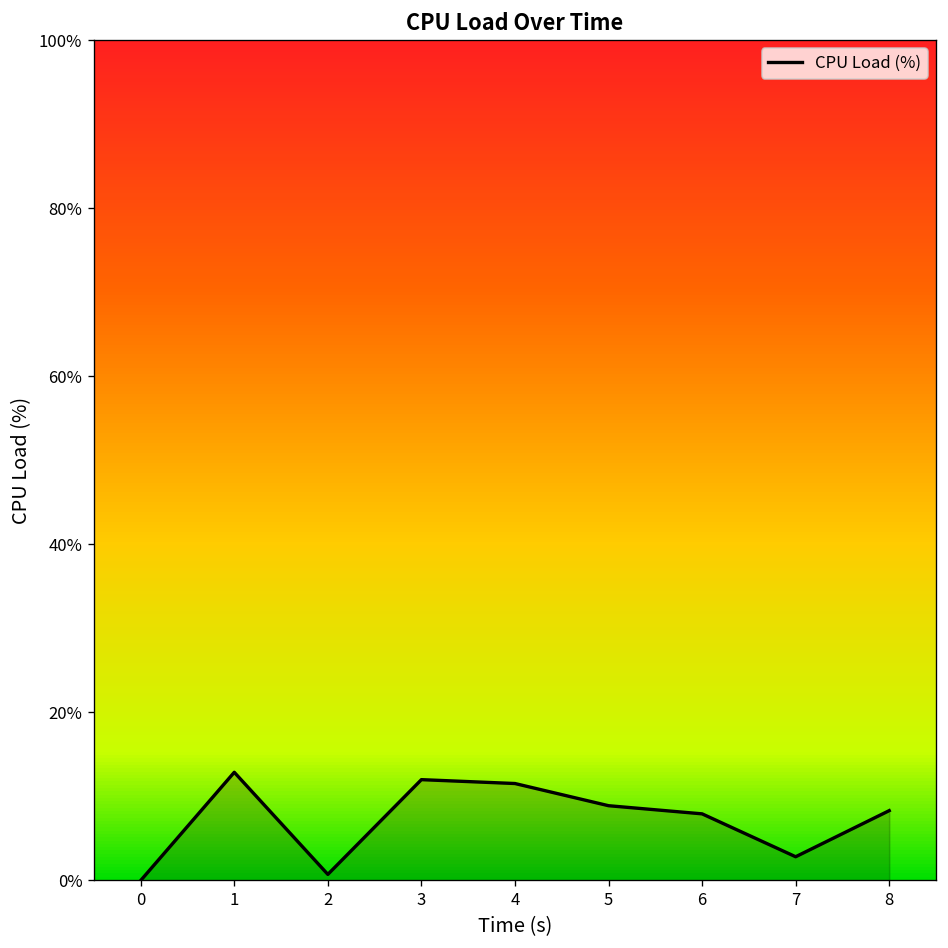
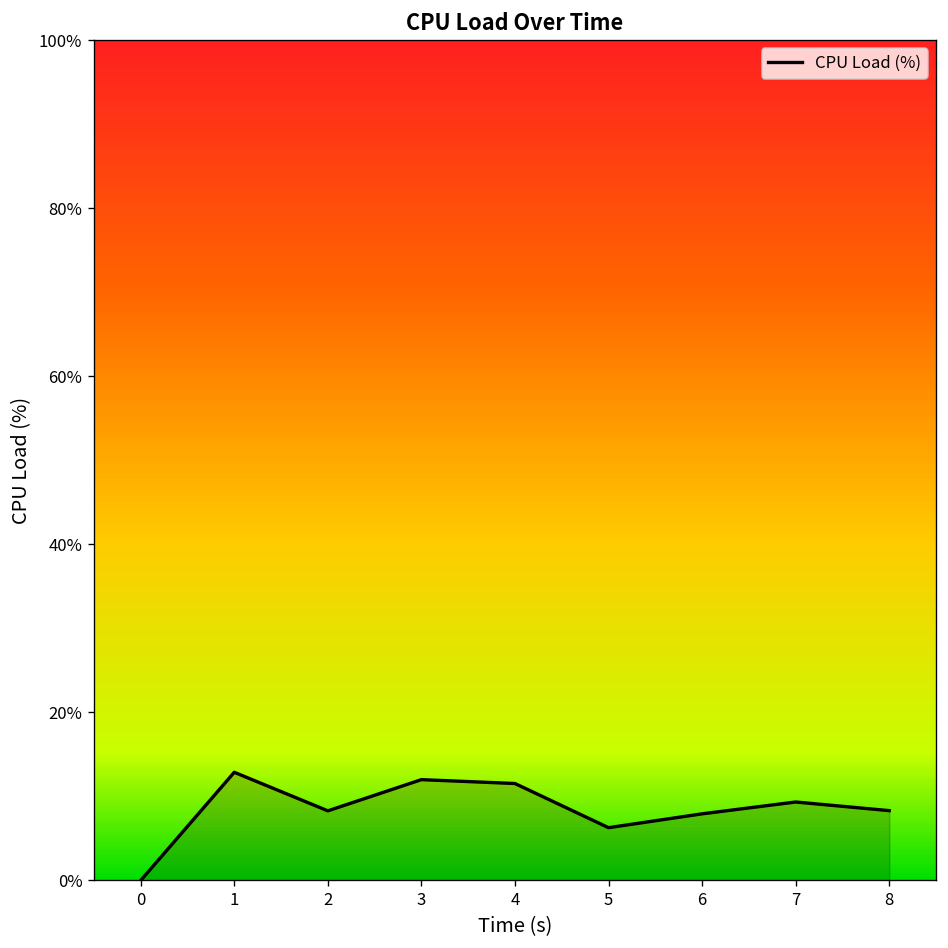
2: 1% -> 8%
5: 9% -> 6%
7: 3% -> 9%
